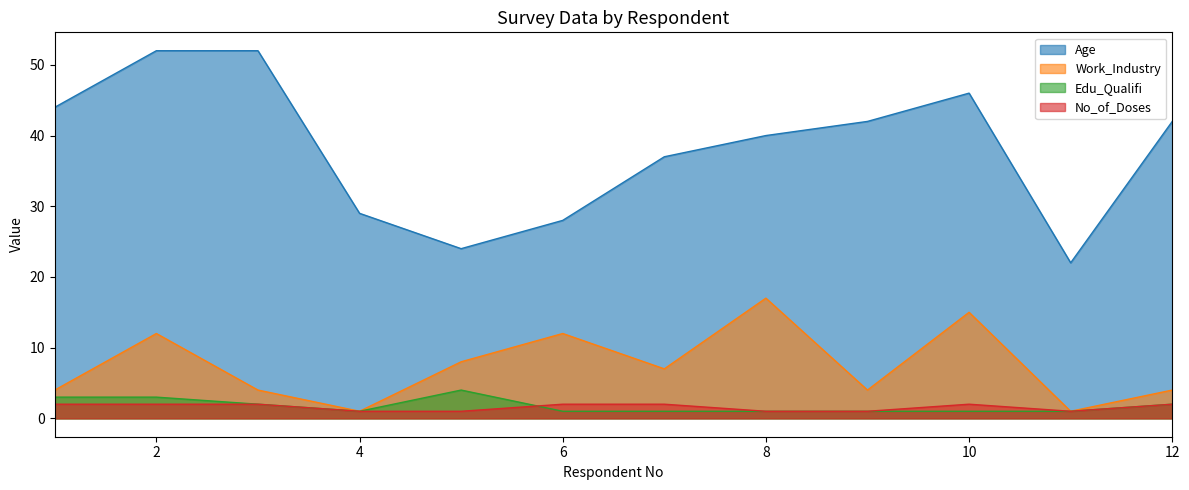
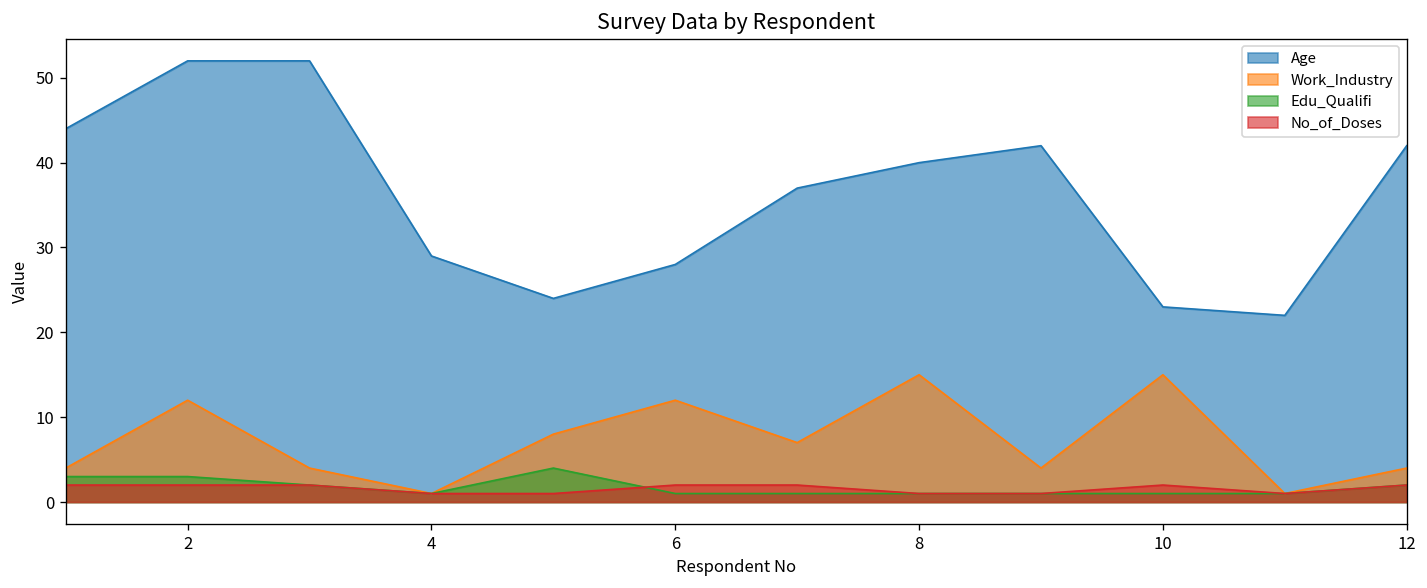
Work_Industry, 8: 17 -> 15
Age, 10: 46 -> 23
